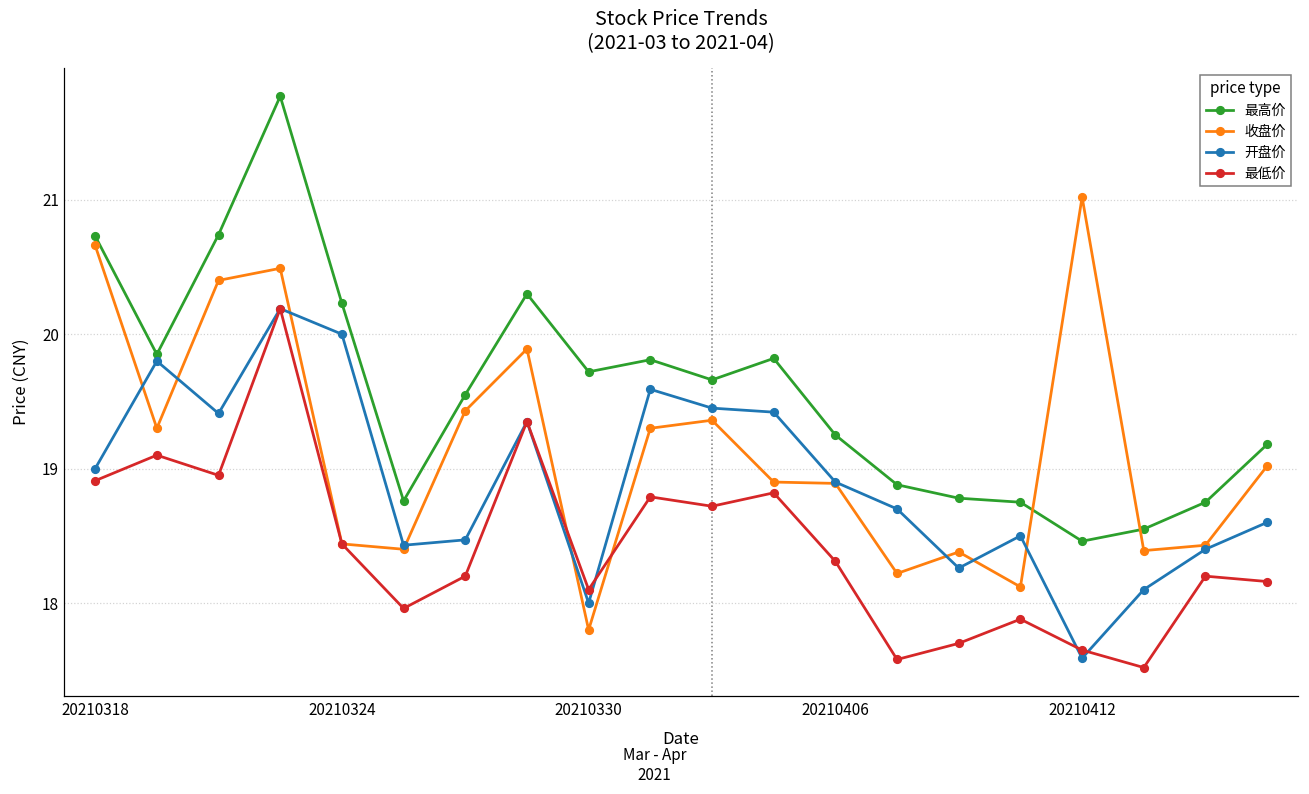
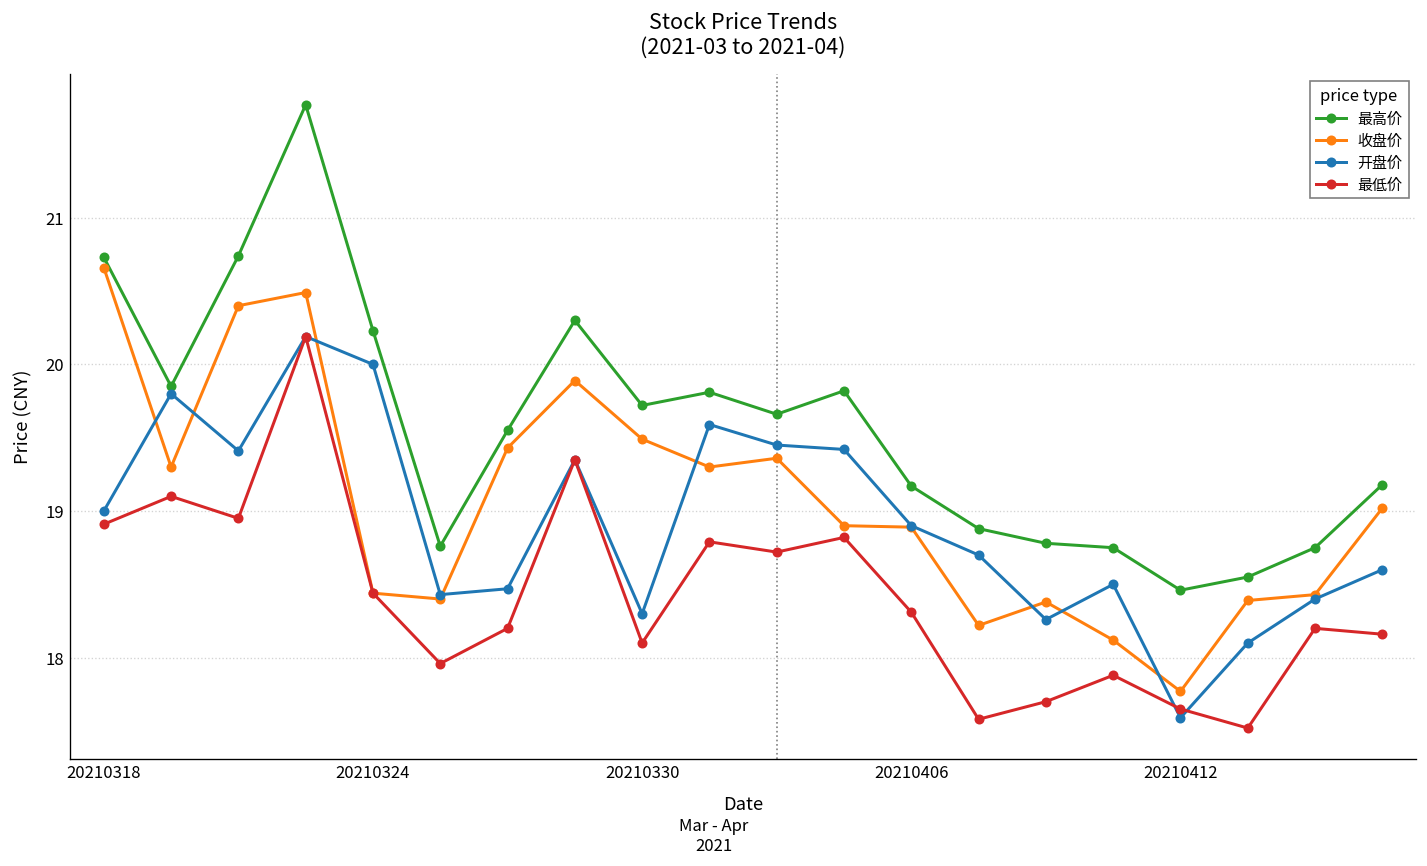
收盘价, 20210330: 17.80 -> 19.49
开盘价, 20210330: 18.0 -> 18.3
最高价, 20210406: 19.25 -> 19.17
收盘价, 20210412: 21.02 -> 17.77
